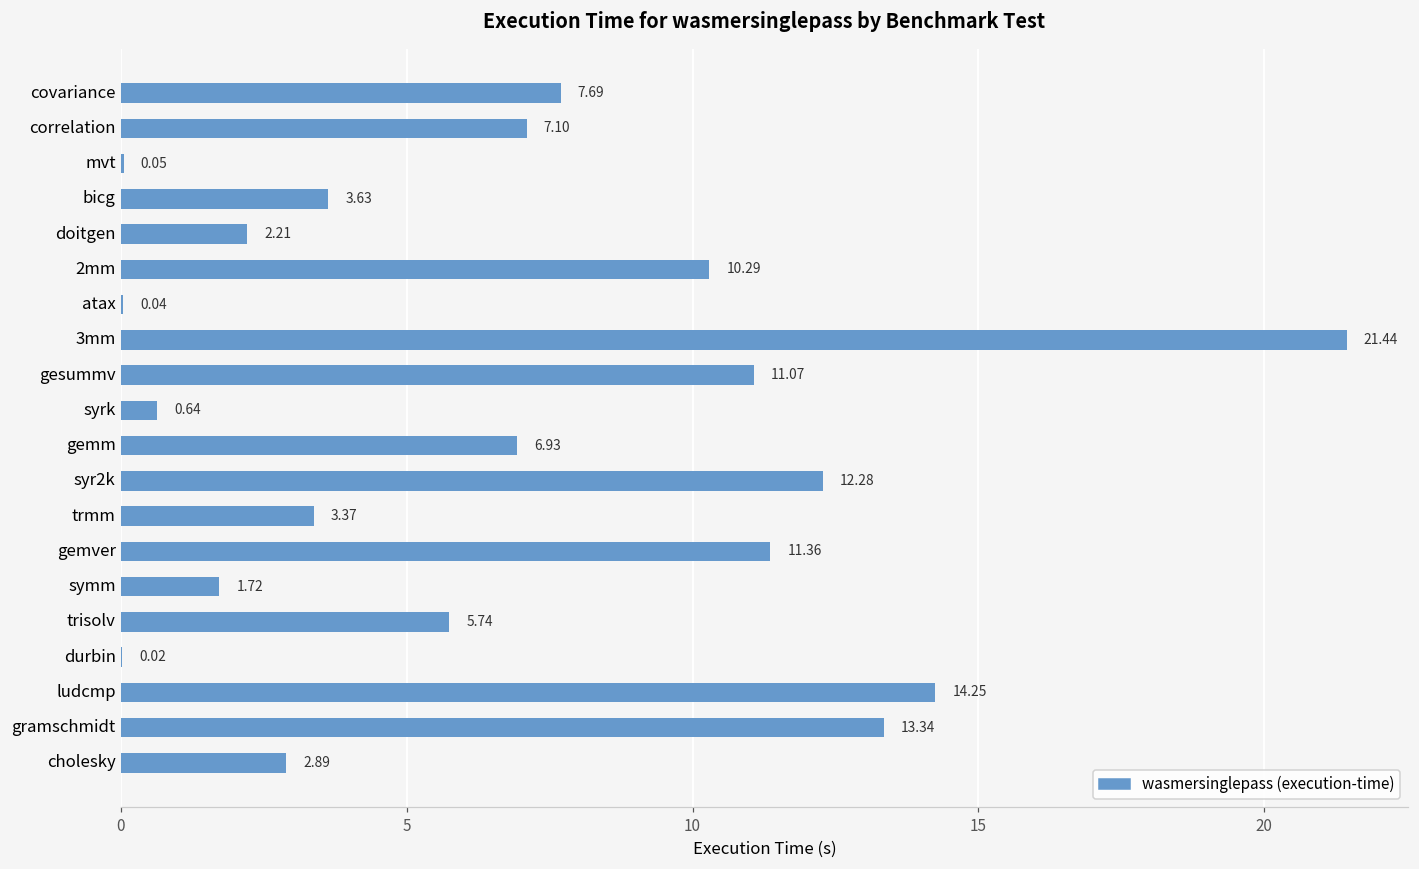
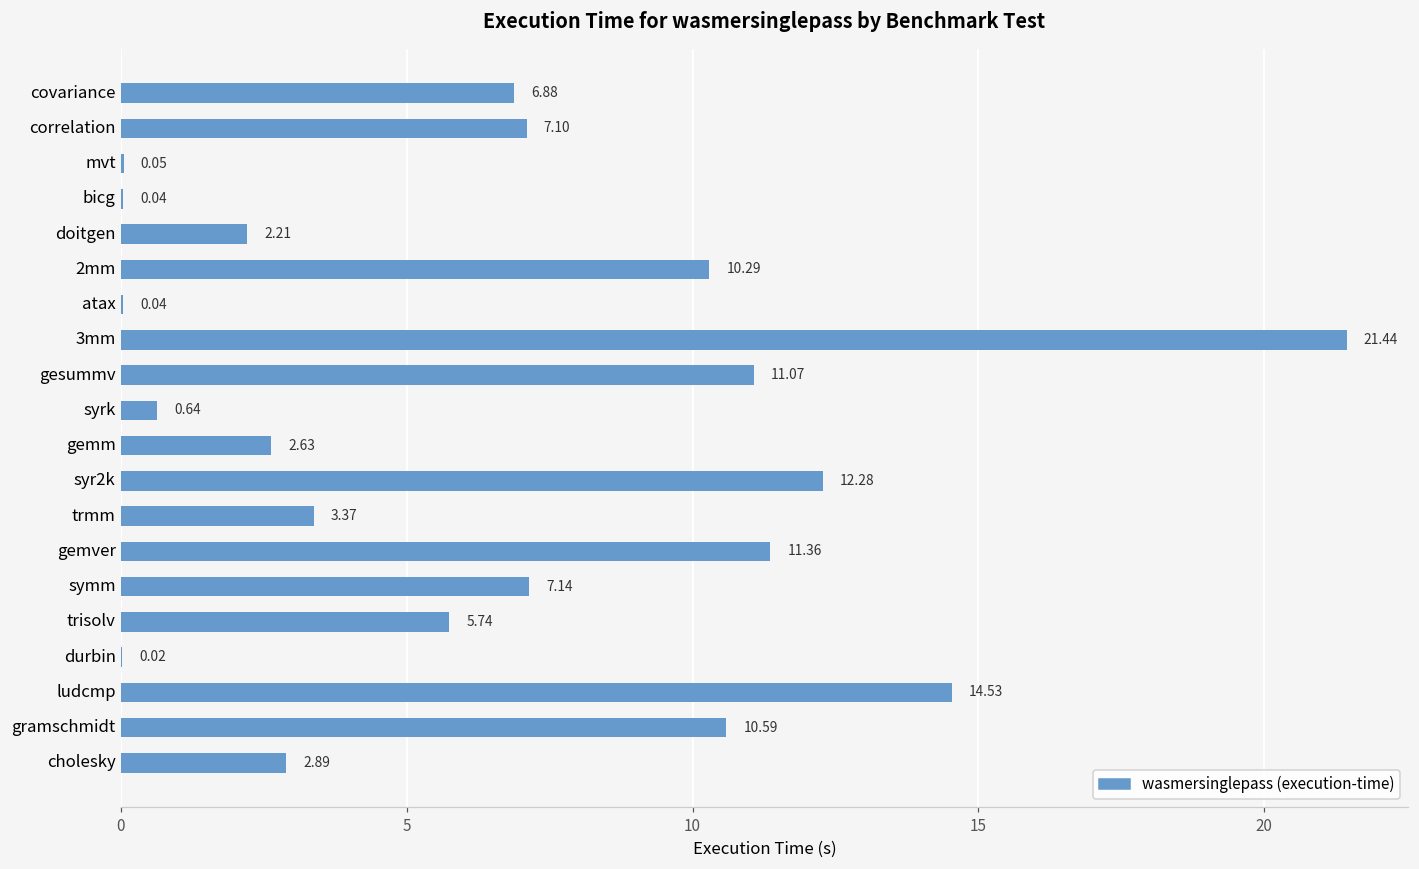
covariance: 7.69 -> 6.88
bicg: 3.63 -> 0.04
gemm: 6.93 -> 2.63
symm: 1.72 -> 7.14
ludcmp: 14.25 -> 14.53
gramschmidt: 13.34 -> 10.59
